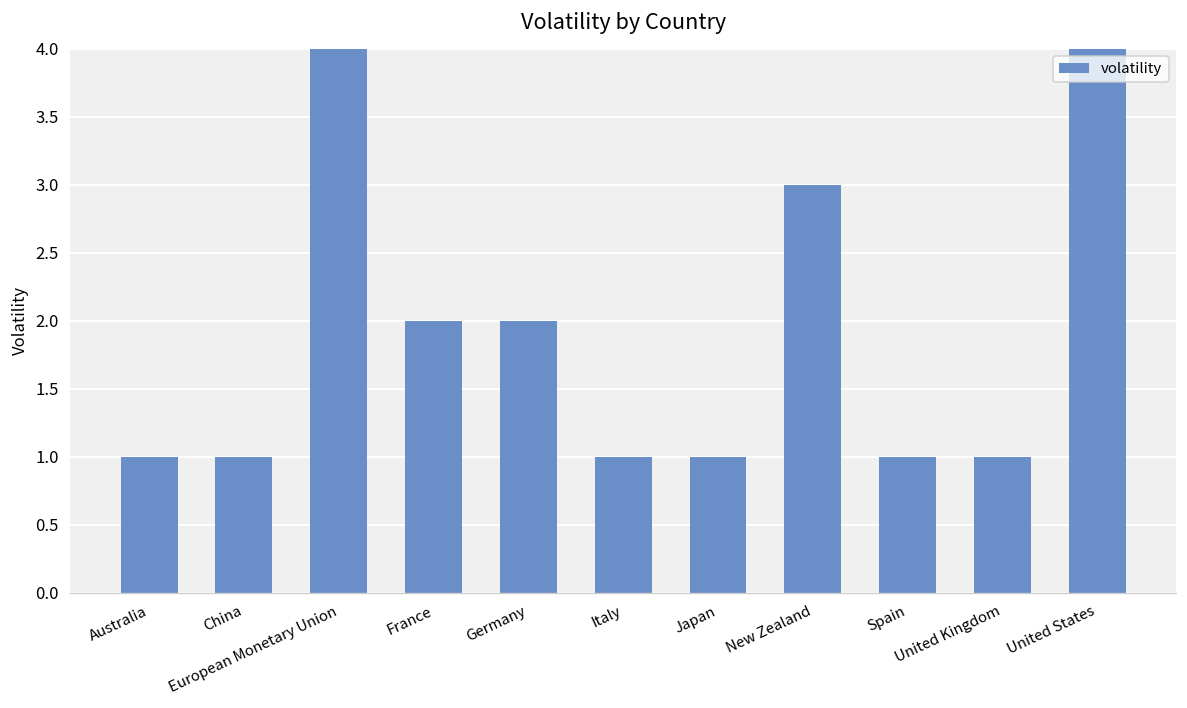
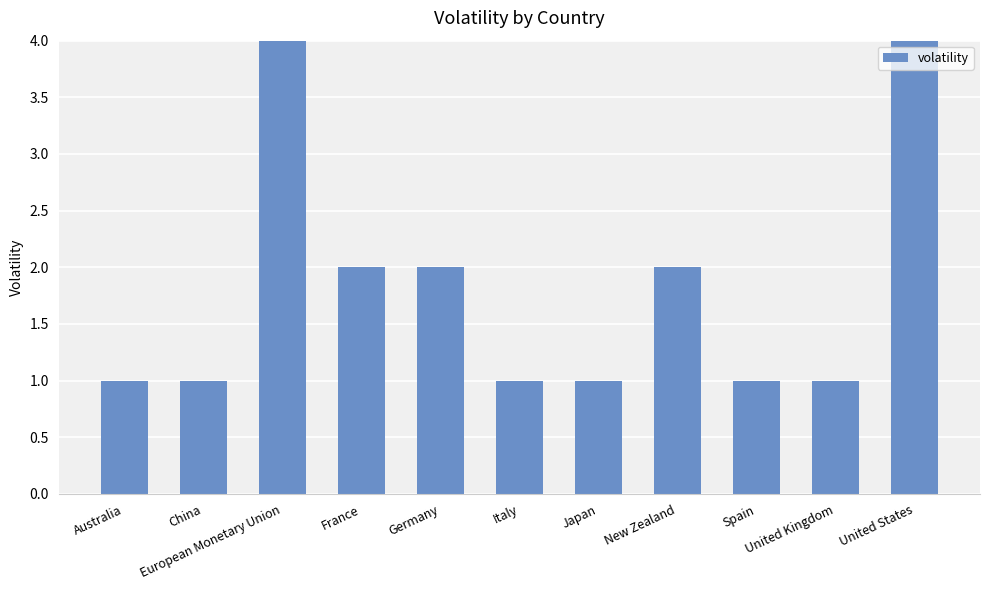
New Zealand: 3 -> 2
